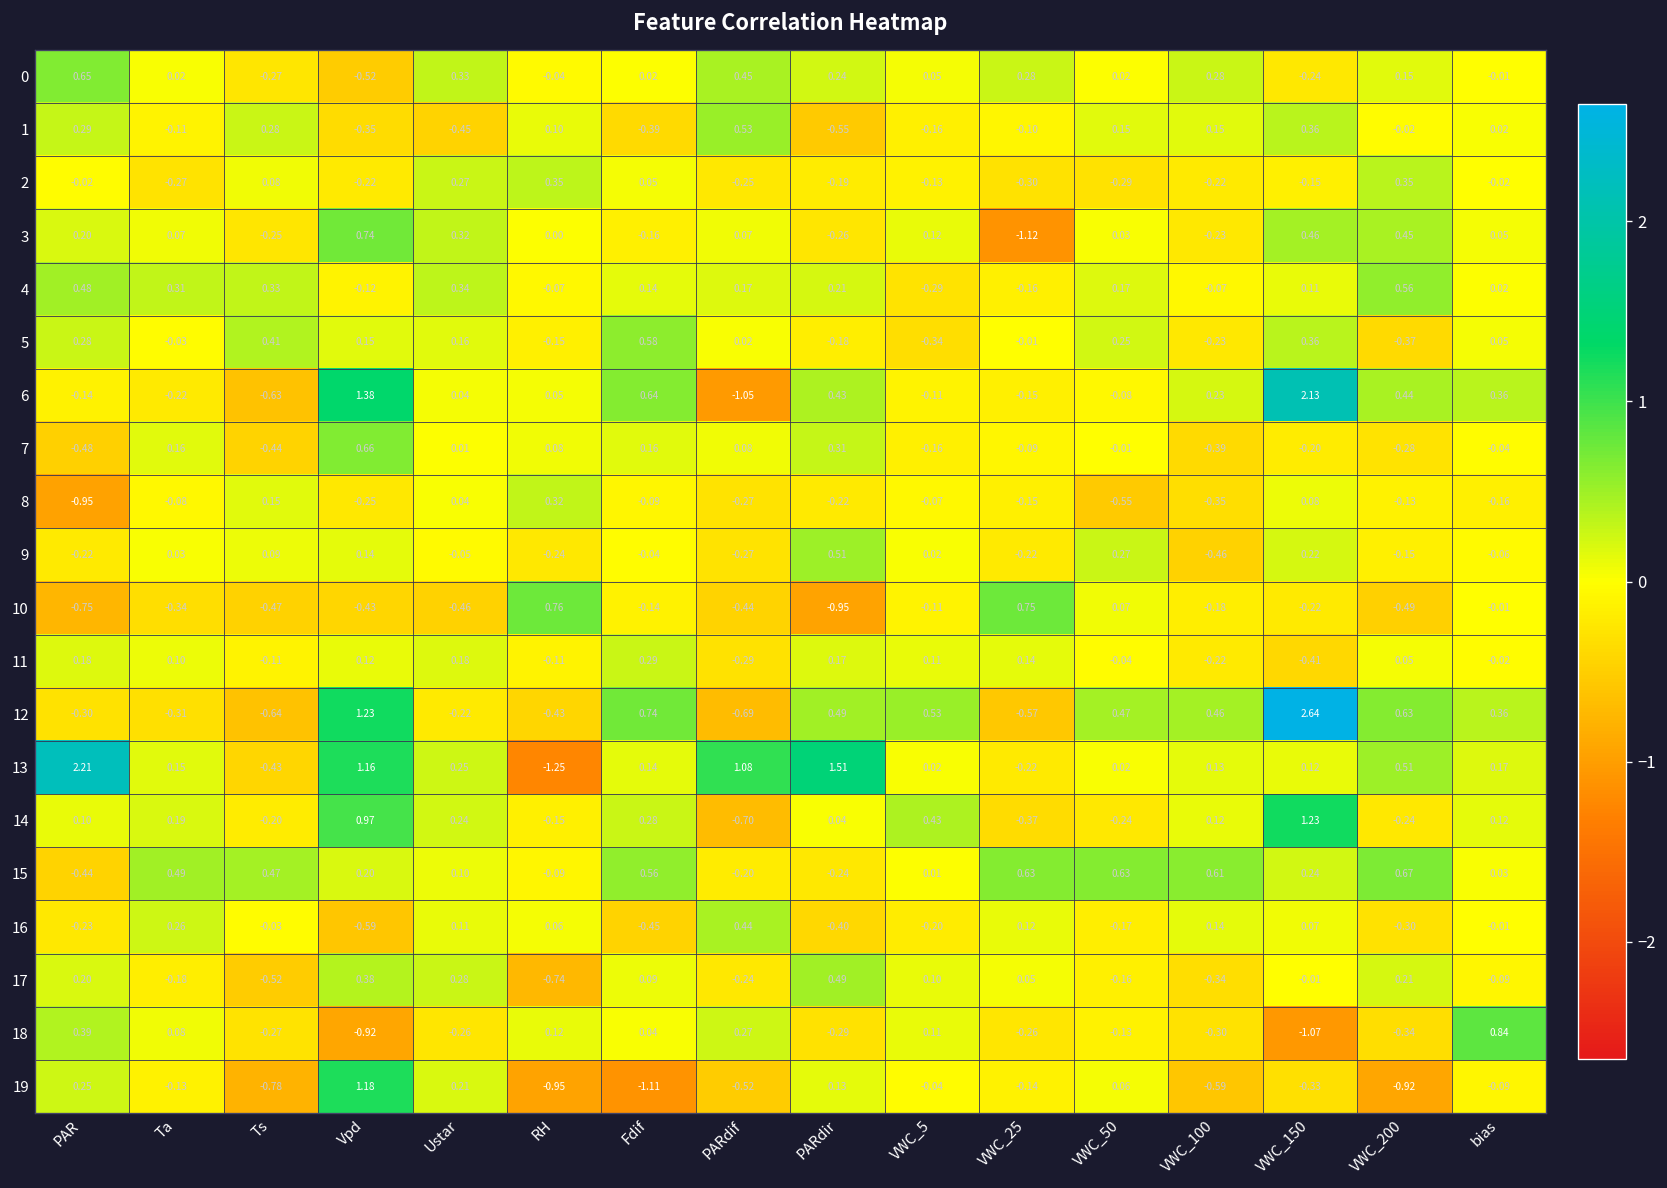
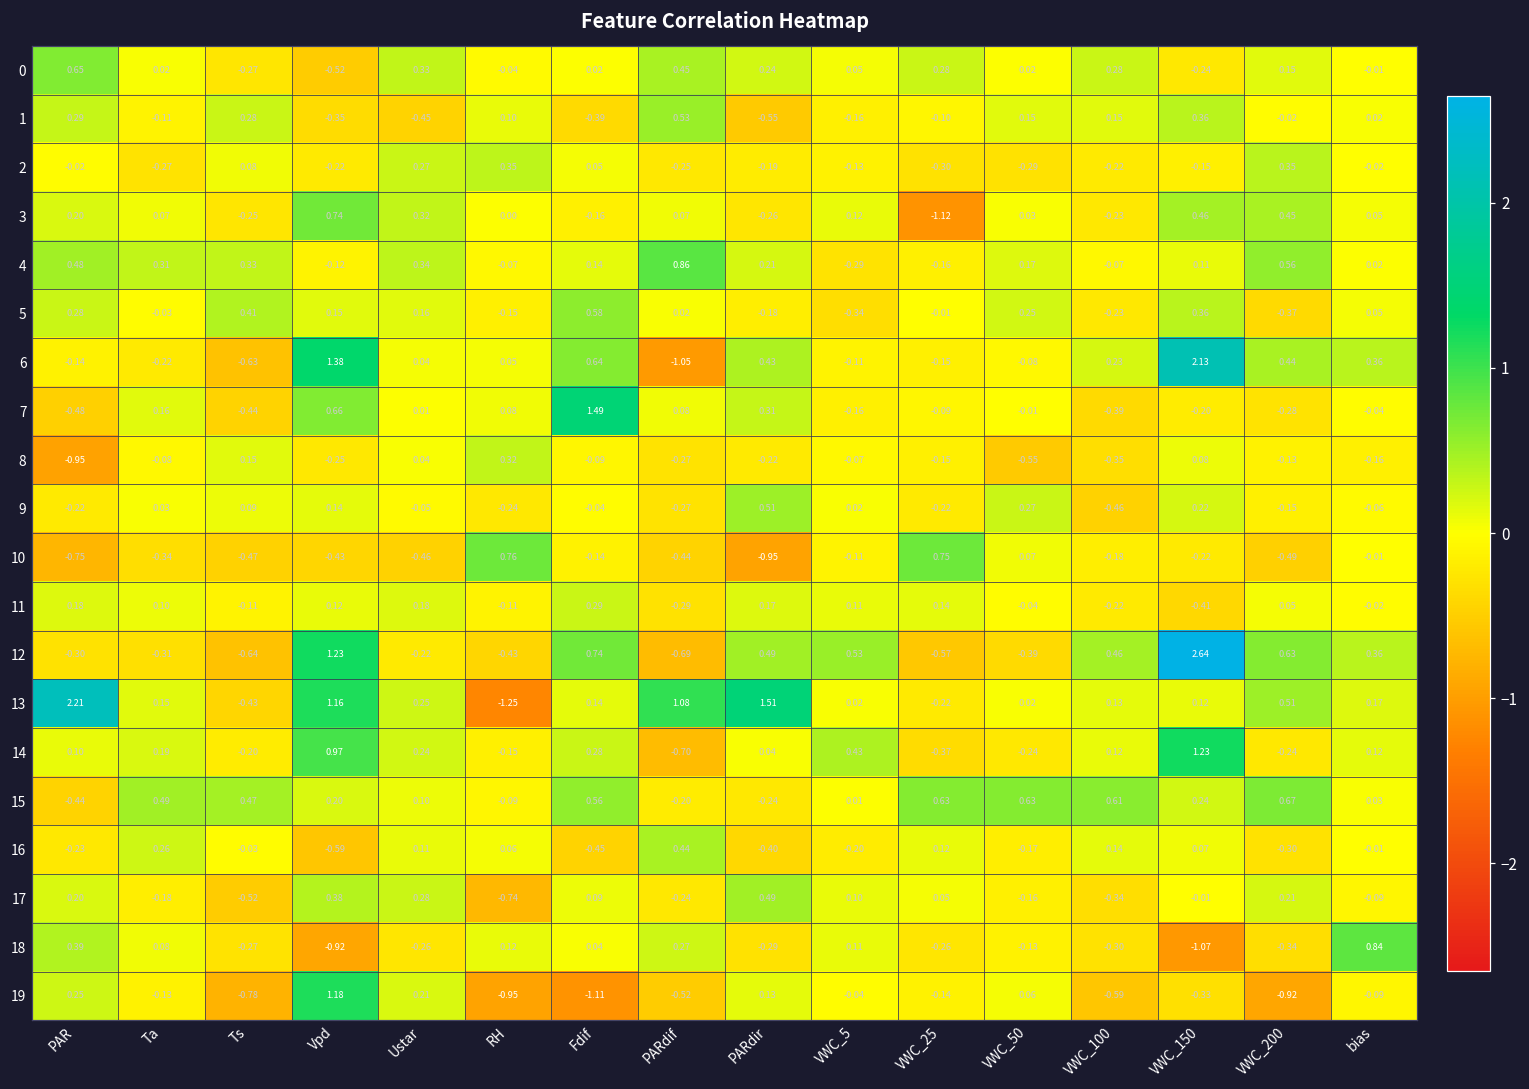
4, PARdif: 0.17 -> 0.86
7, Fdif: 0.16 -> 1.49
12, VWC_50: 0.47 -> -0.39
